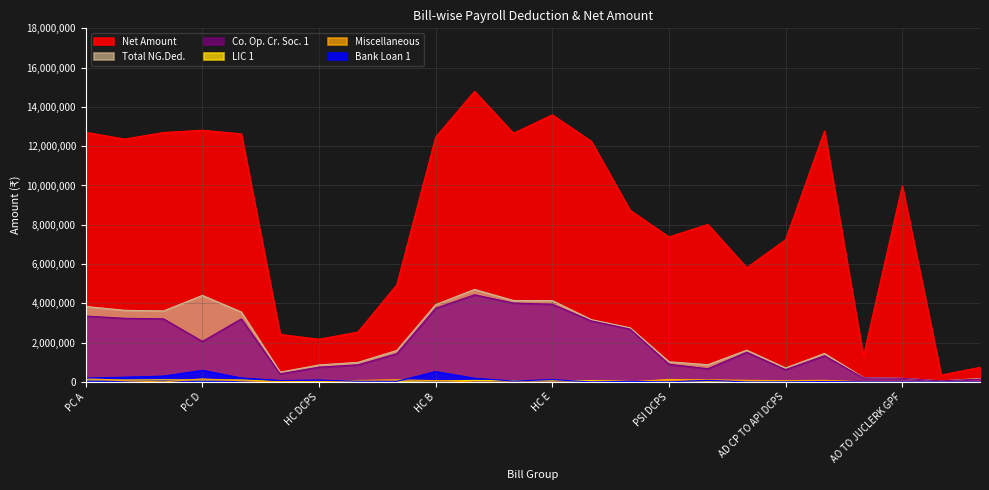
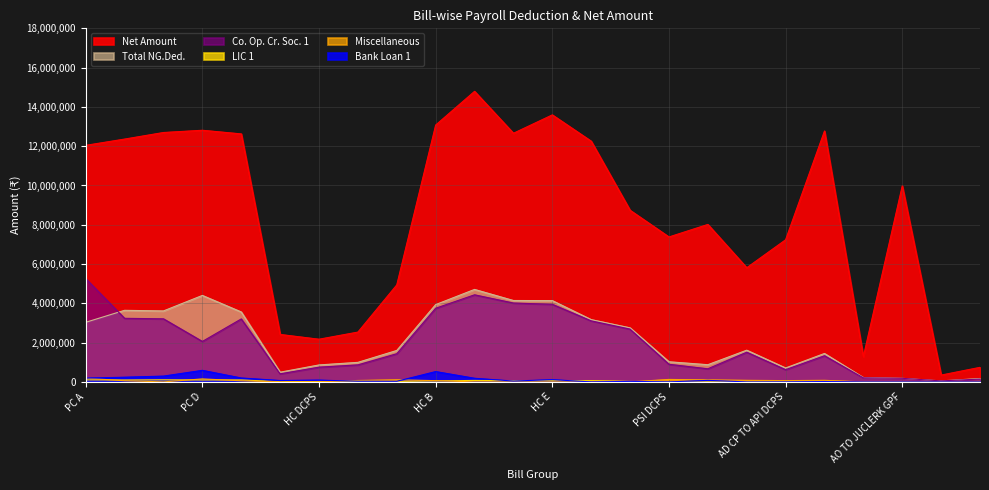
Net Amount, PC A: 12,700,000 -> 12,000,000
Total NG.Ded., PC A: 3,800,000 -> 3,000,000
Co. Op. Cr. Soc. 1, PC A: 3,400,000 -> 5,300,000
Net Amount, HC B: 12,500,000 -> 13,100,000
